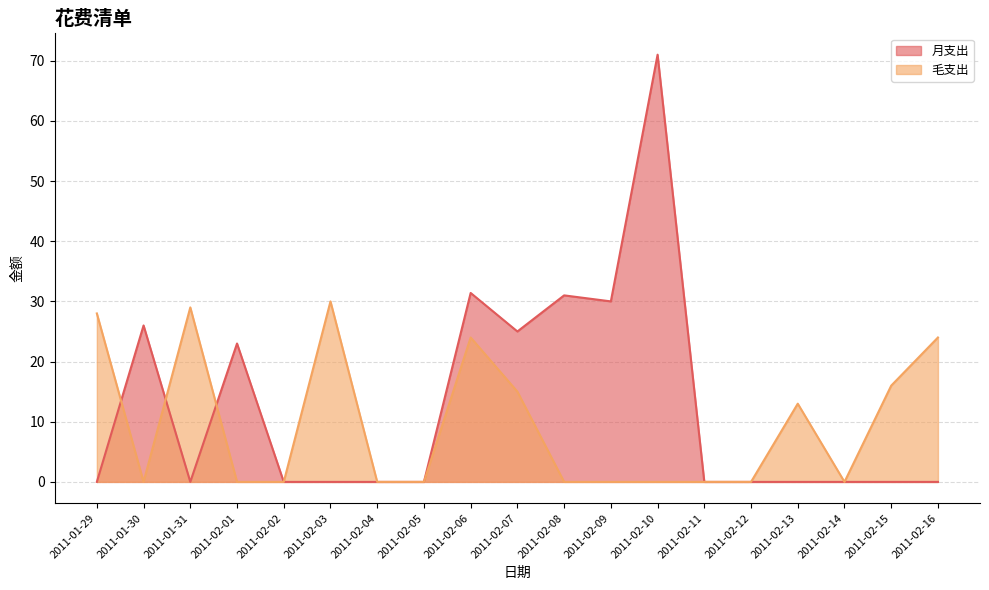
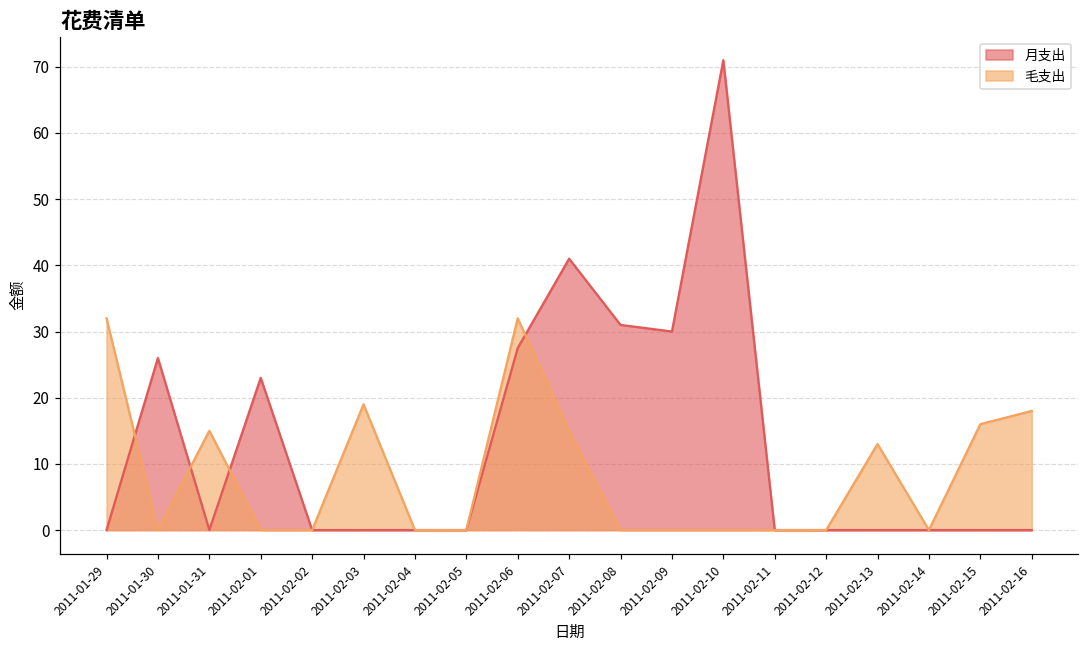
毛支出, 2011-01-29: 28 -> 32
毛支出, 2011-01-31: 29 -> 15
毛支出, 2011-02-03: 30 -> 19
月支出, 2011-02-06: 31 -> 28
毛支出, 2011-02-06: 24 -> 32
月支出, 2011-02-07: 25 -> 41
毛支出, 2011-02-16: 24 -> 18
